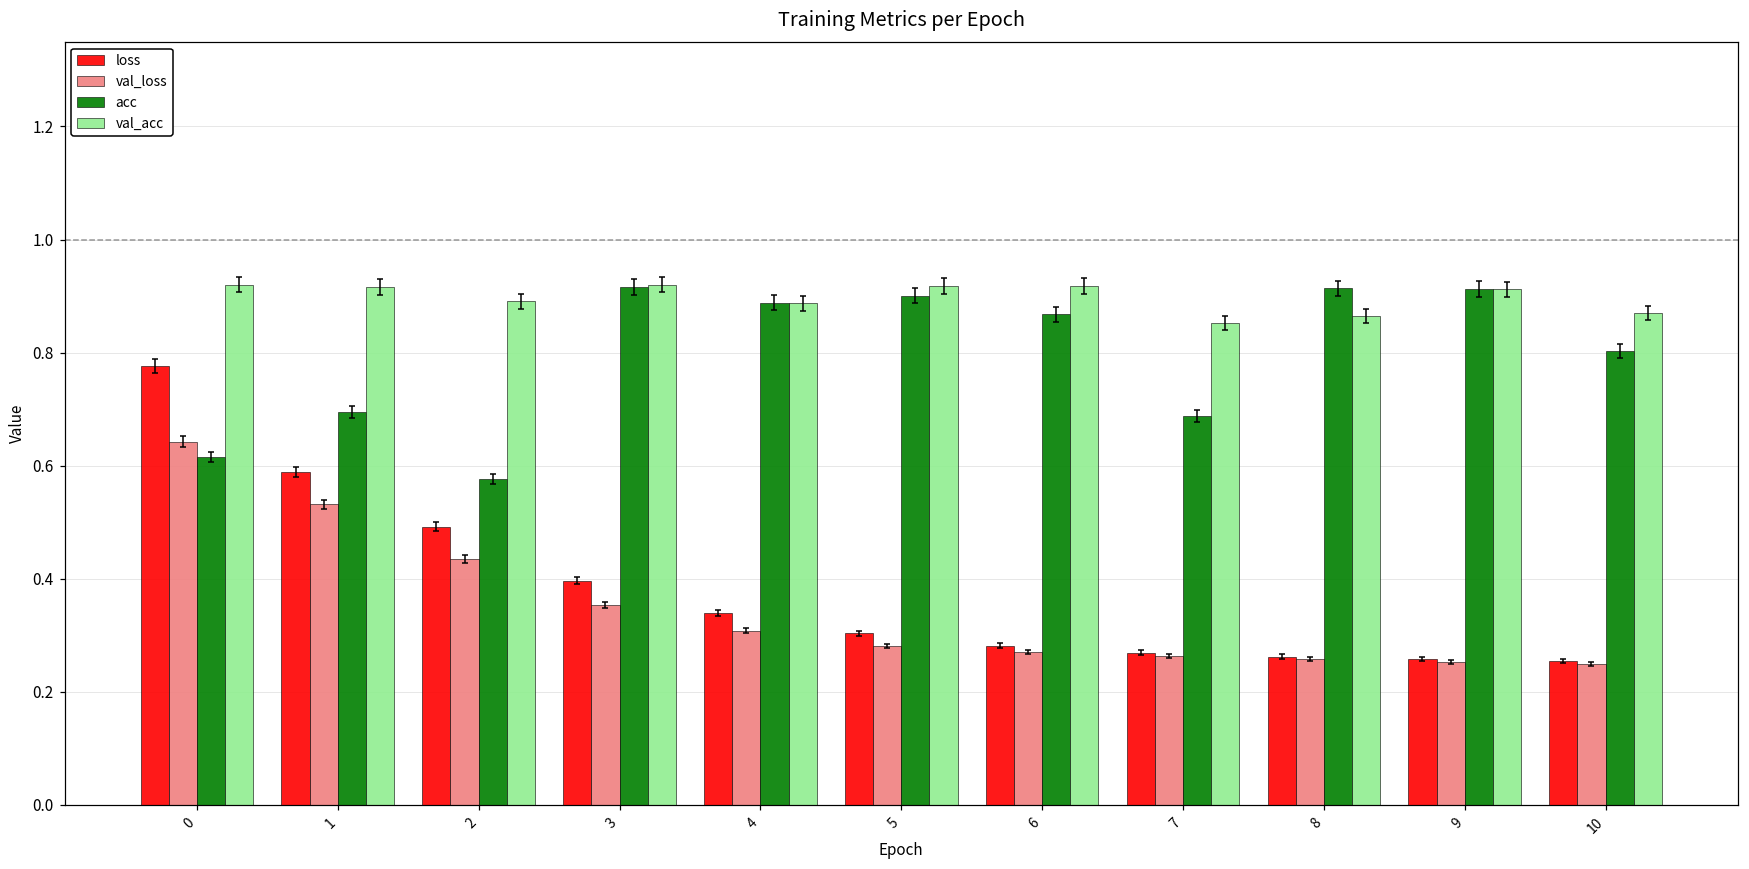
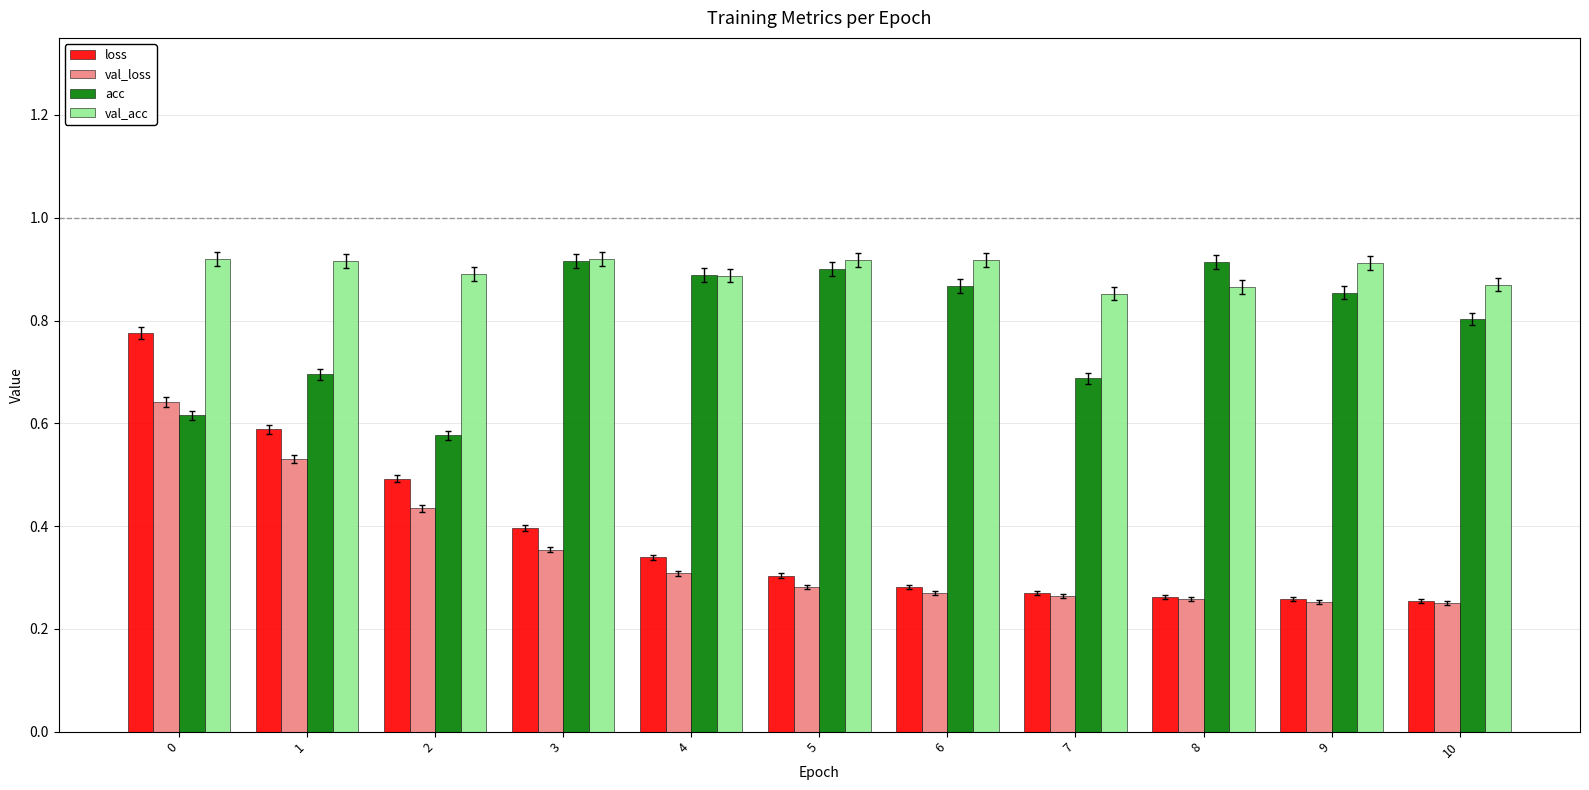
acc, 9: 0.91 -> 0.85
